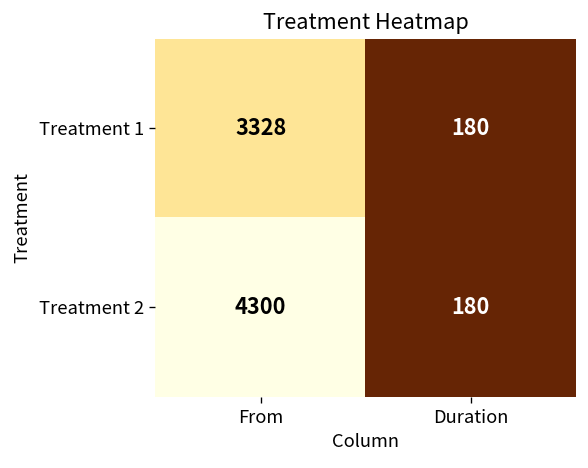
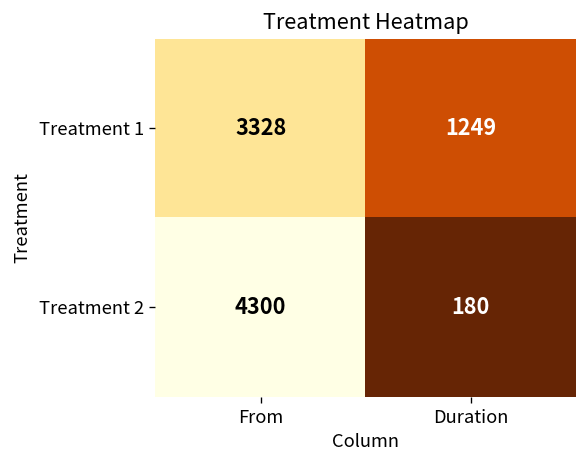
Treatment 1, Duration: 180 -> 1249
